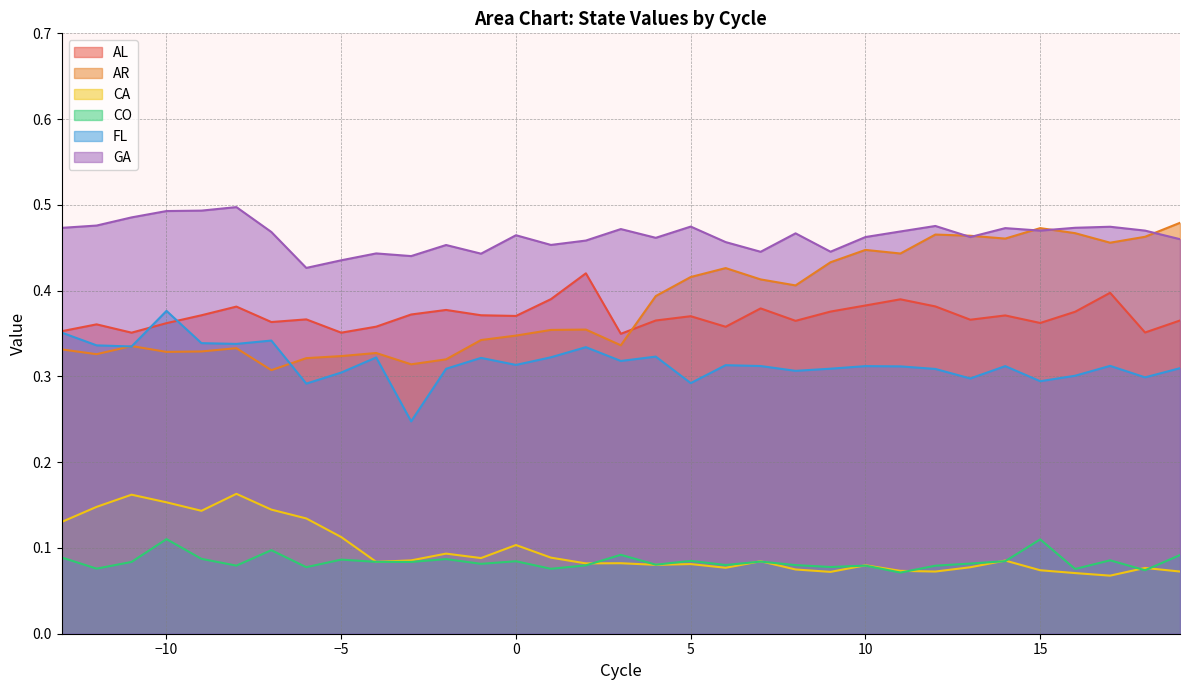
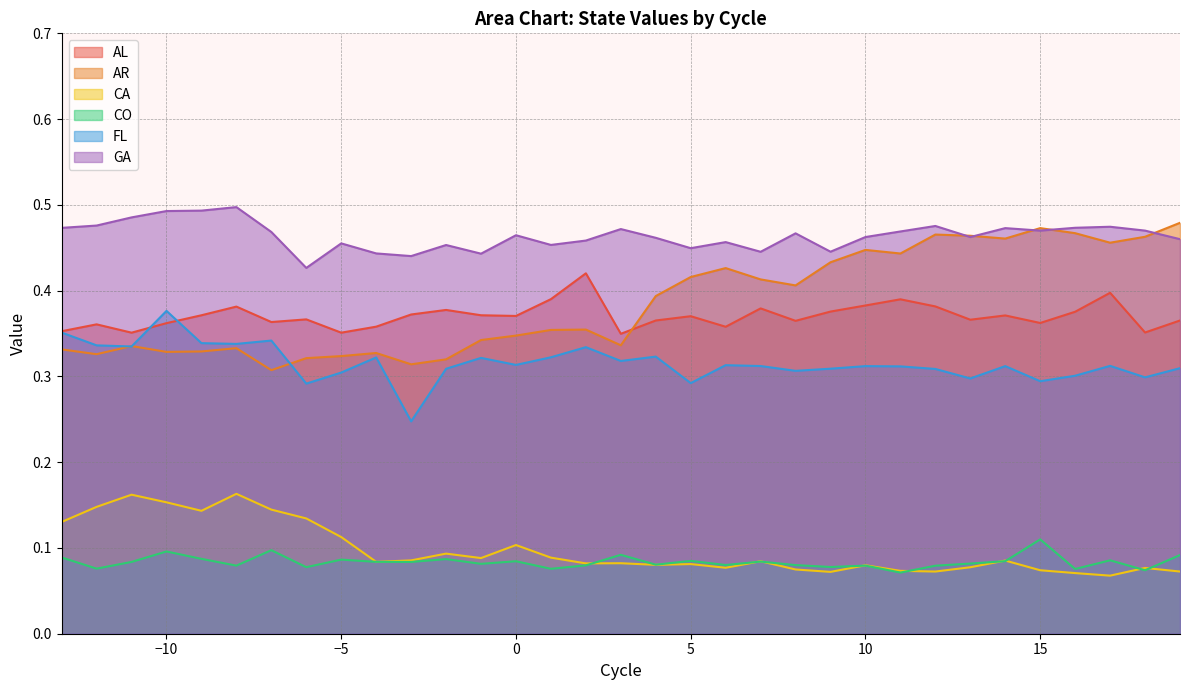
CO, −10: 0.11 -> 0.10
GA, −5: 0.44 -> 0.46
GA, 5: 0.47 -> 0.45
